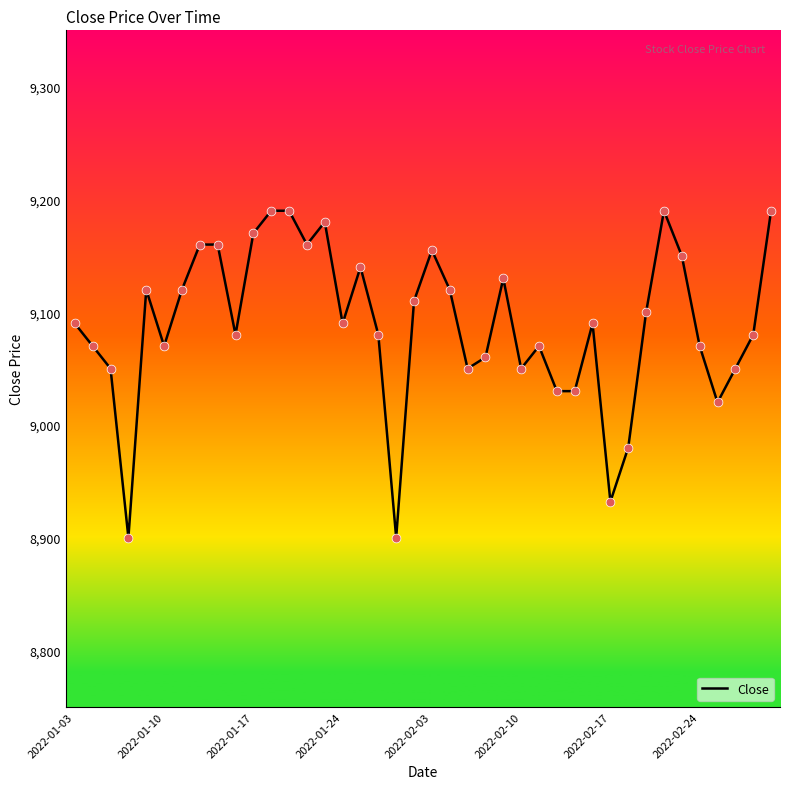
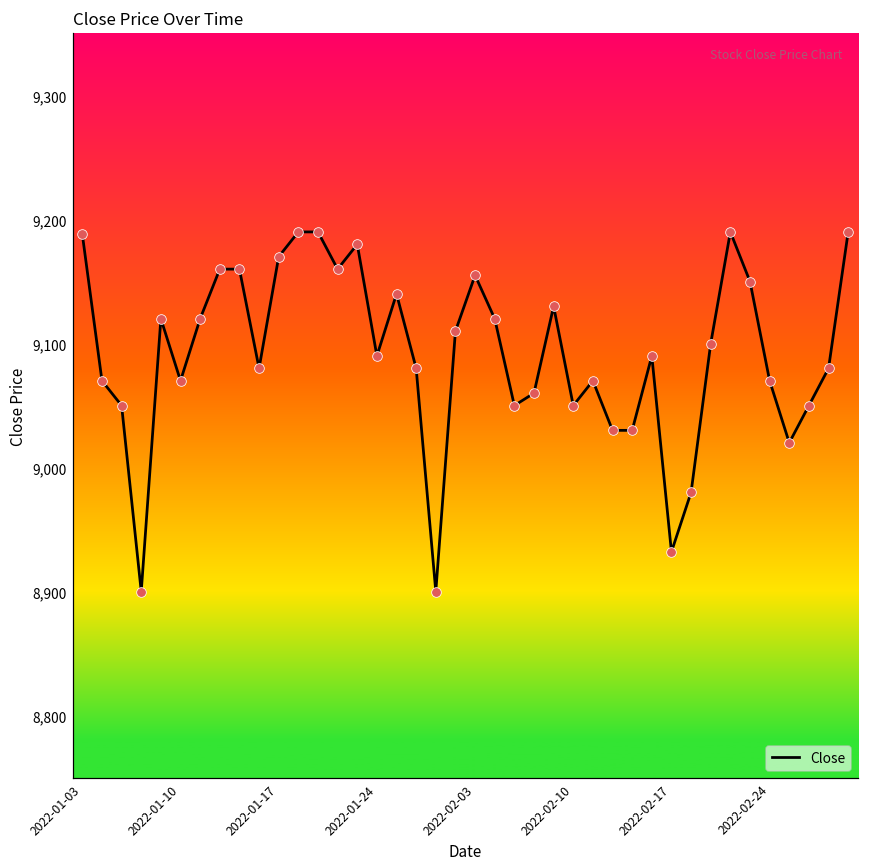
2022-01-03: 9,090 -> 9,188
